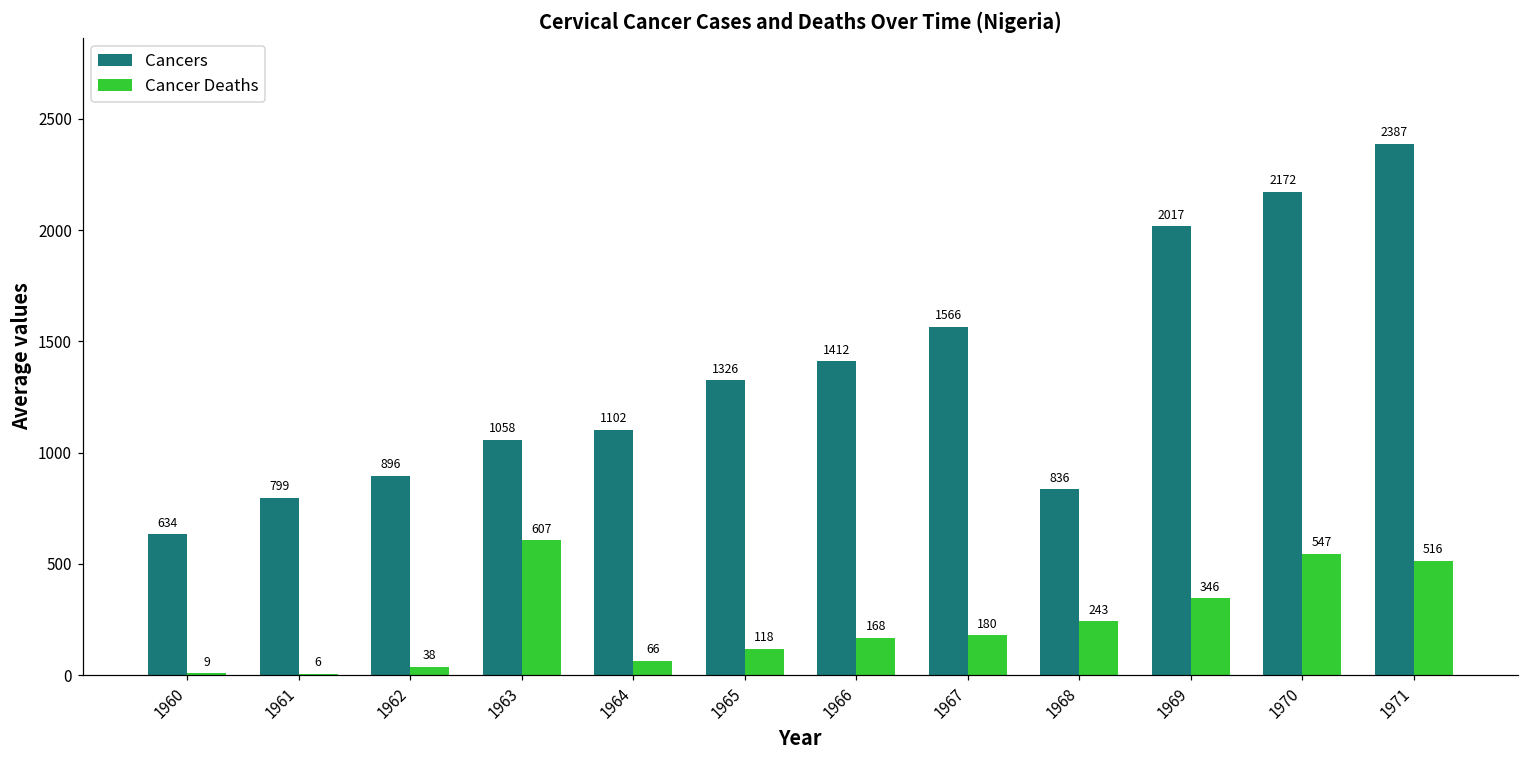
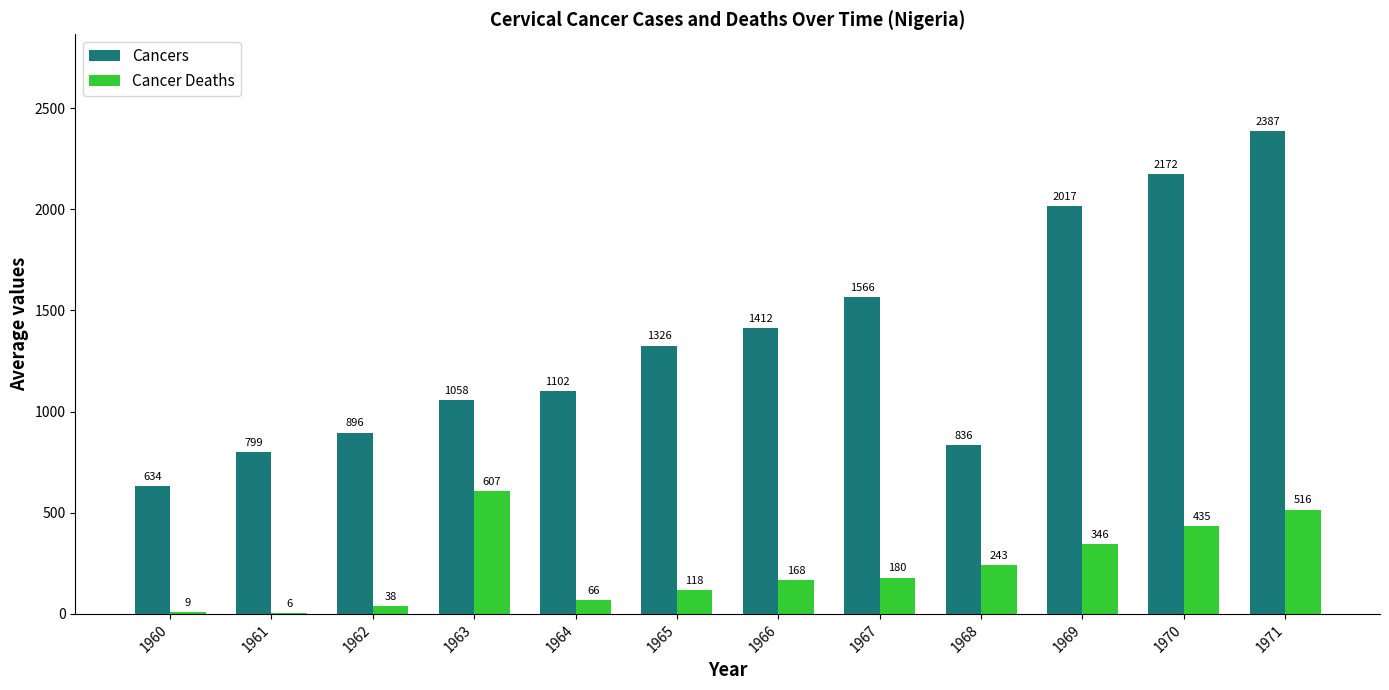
Cancer Deaths, 1970: 547 -> 435
